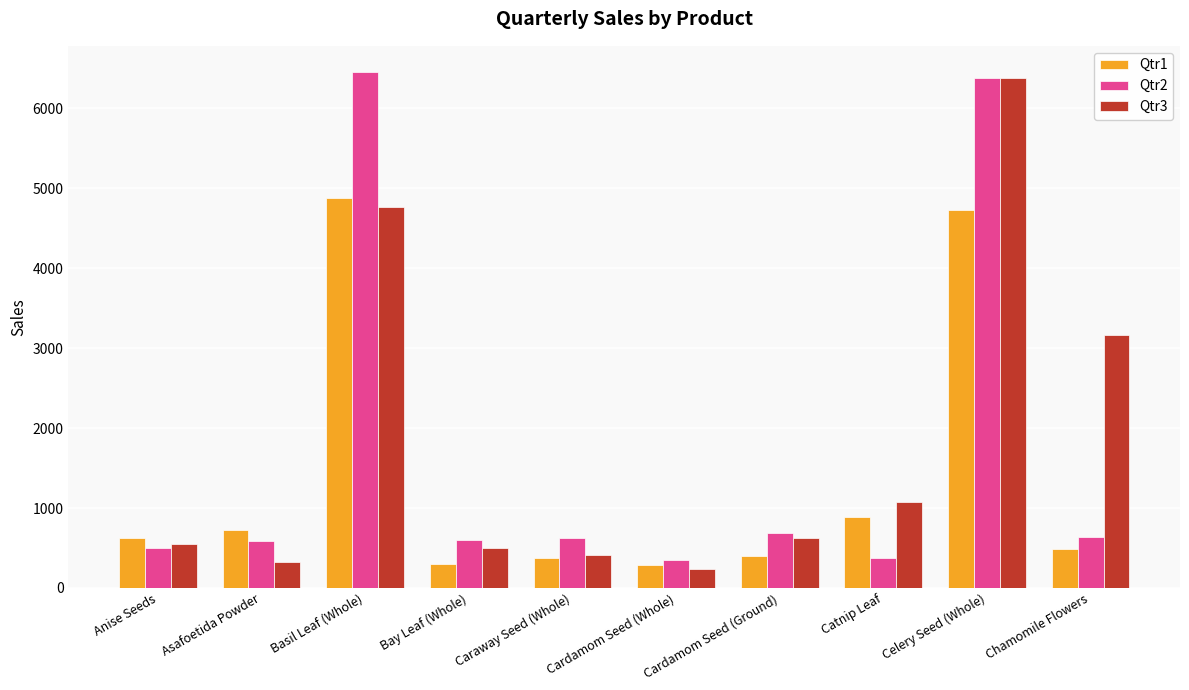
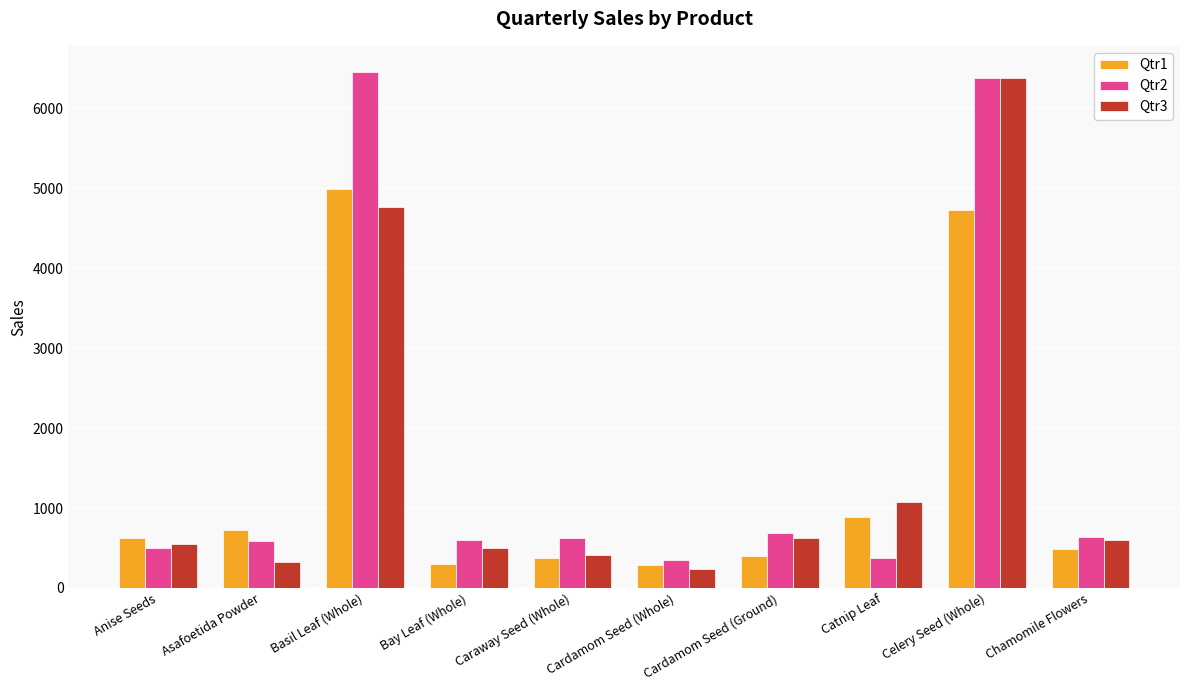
Qtr1, Basil Leaf (Whole): 4900 -> 5000
Qtr3, Chamomile Flowers: 3200 -> 600
